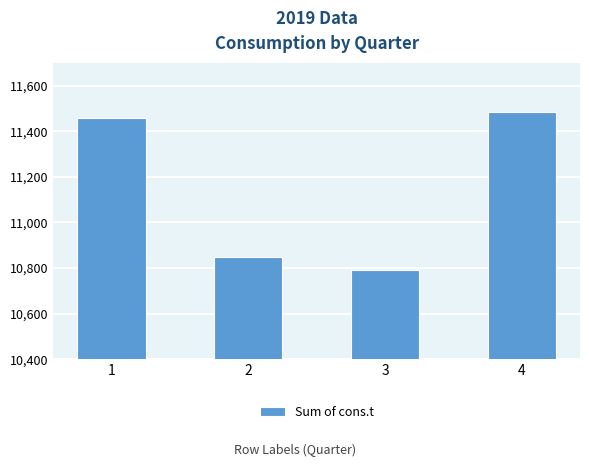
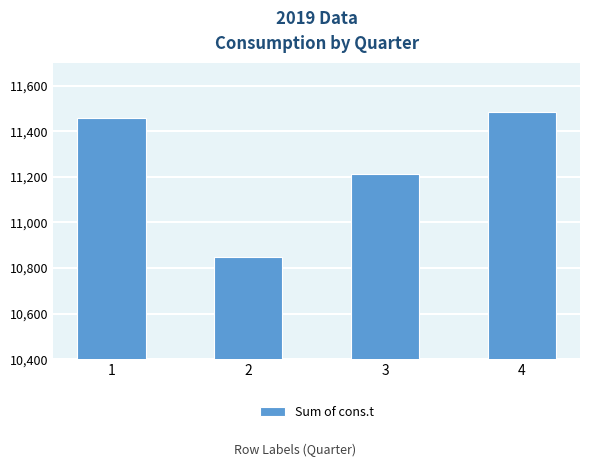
3: 10,790 -> 11,210
